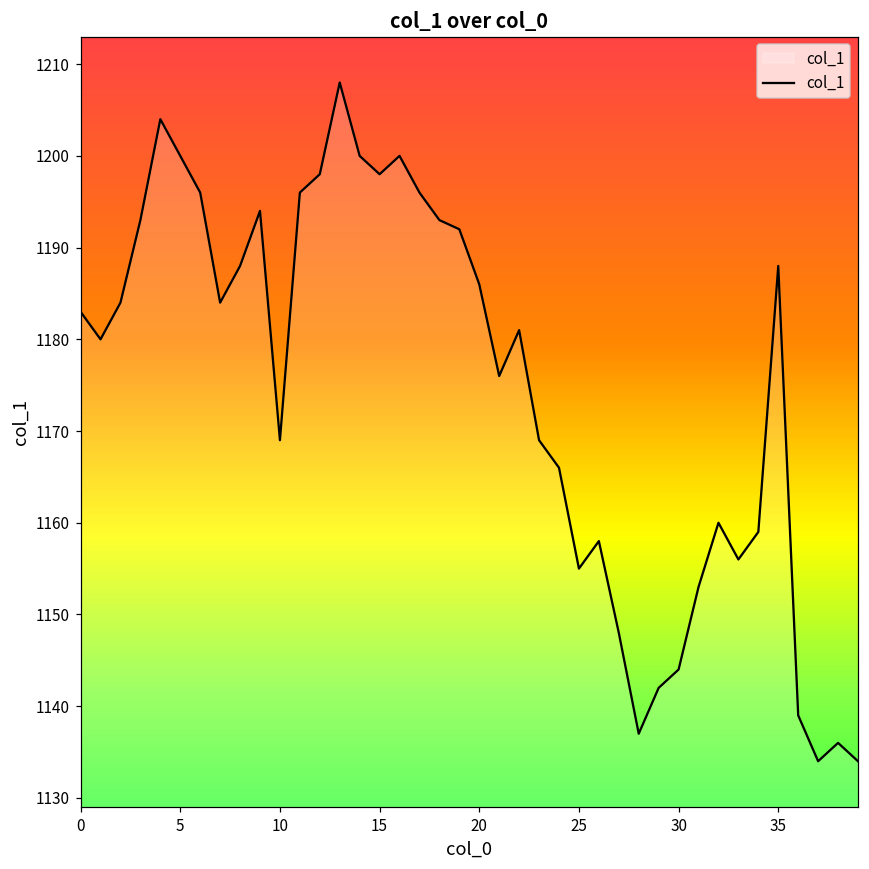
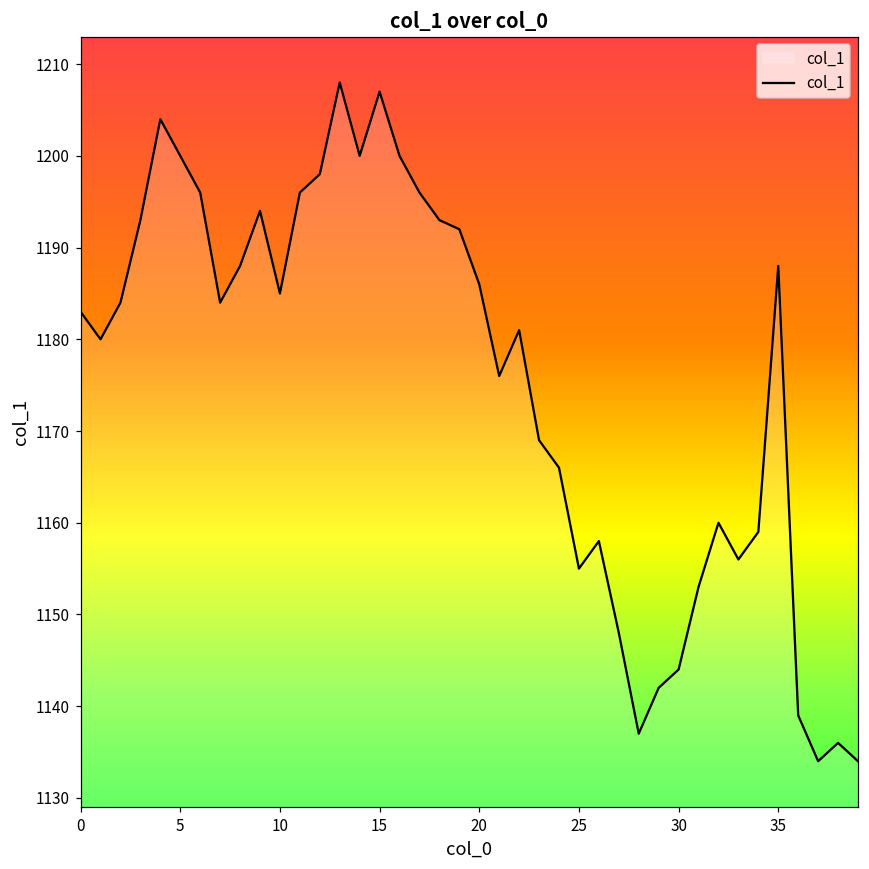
10: 1169 -> 1185
15: 1198 -> 1207
